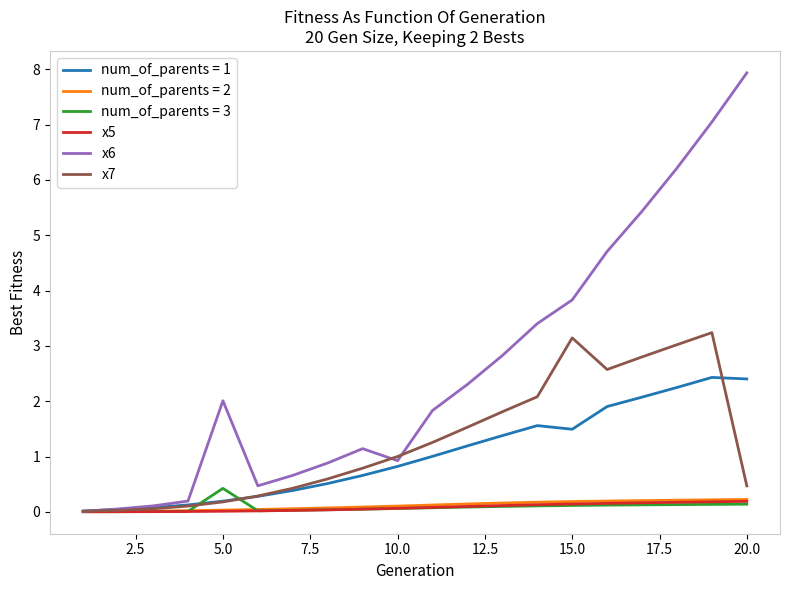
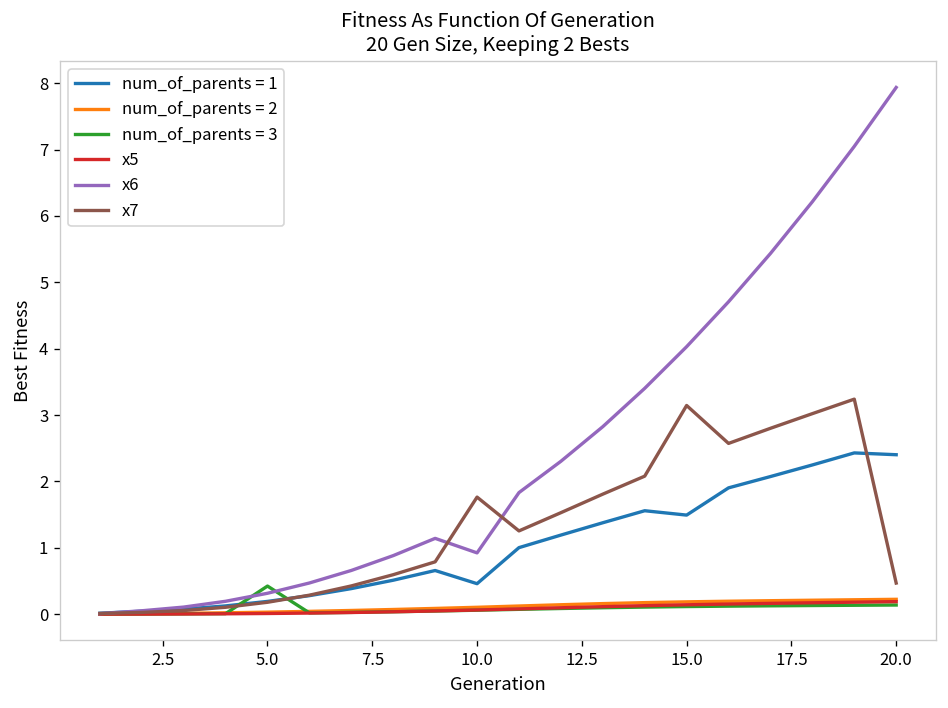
x6, 5.0: 2.0 -> 0.3
num_of_parents = 1, 10.0: 0.8 -> 0.5
x7, 10.0: 1.0 -> 1.8
x6, 15.0: 3.8 -> 4.0
